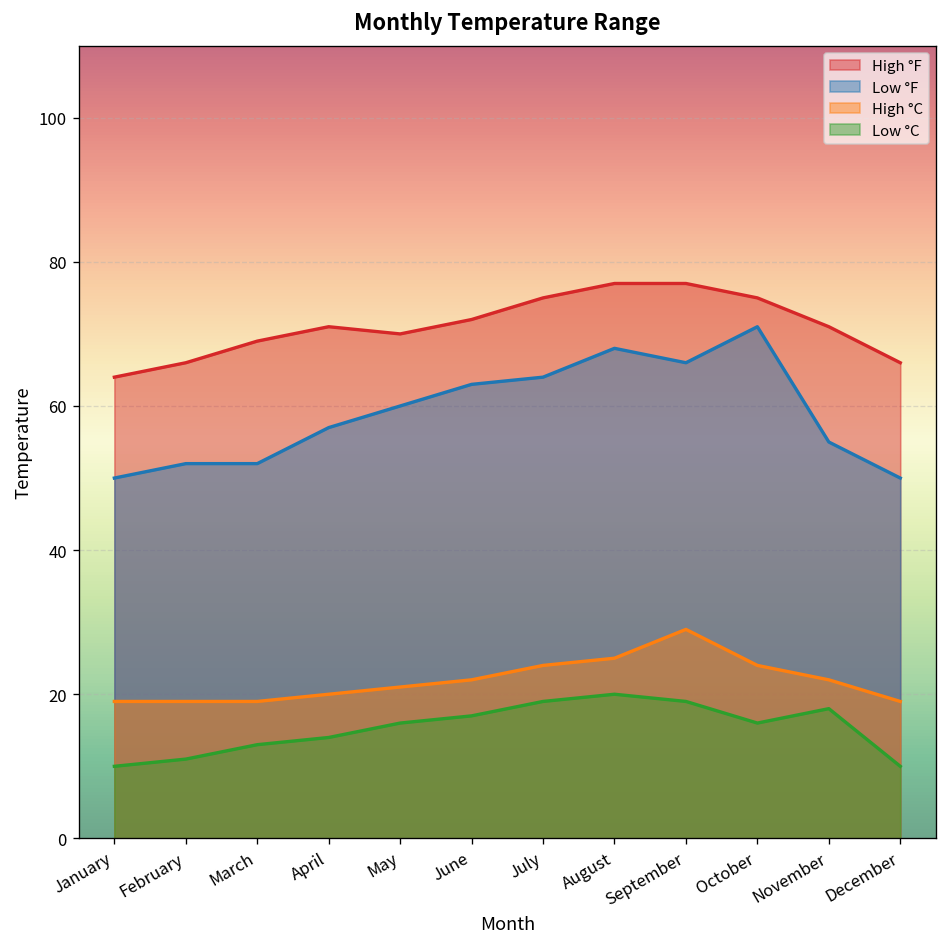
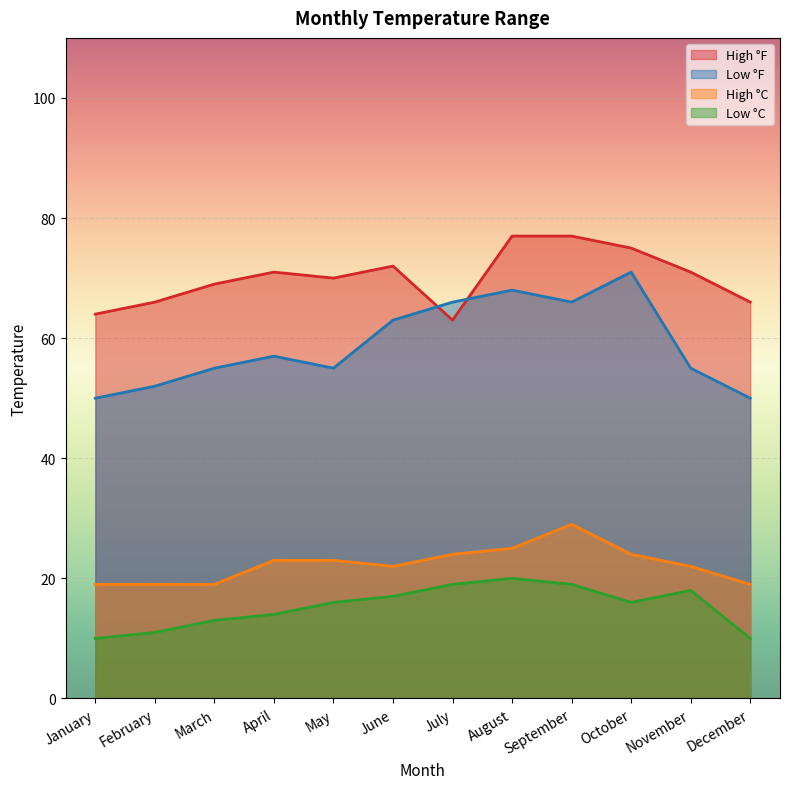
Low °F, March: 52 -> 55
High °C, April: 20 -> 23
Low °F, May: 60 -> 55
High °C, May: 21 -> 23
High °F, July: 75 -> 63
Low °F, July: 64 -> 66
